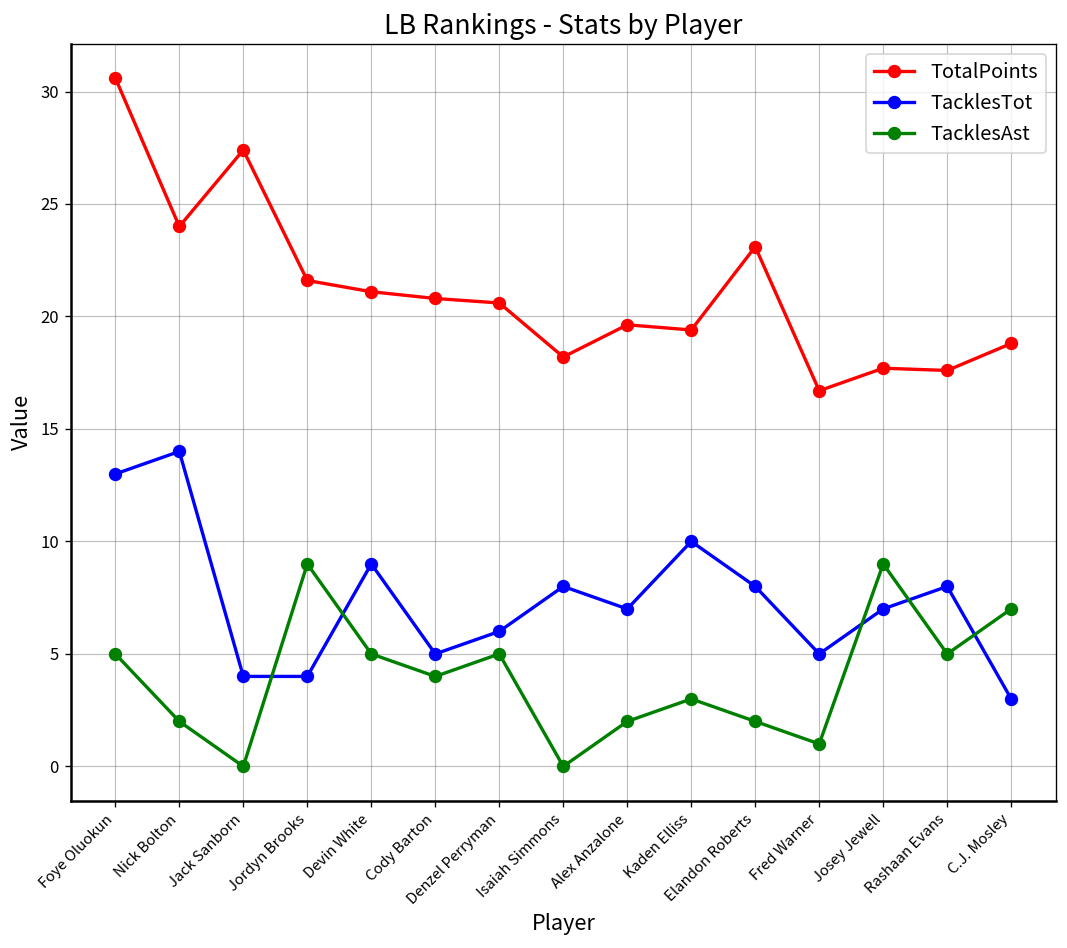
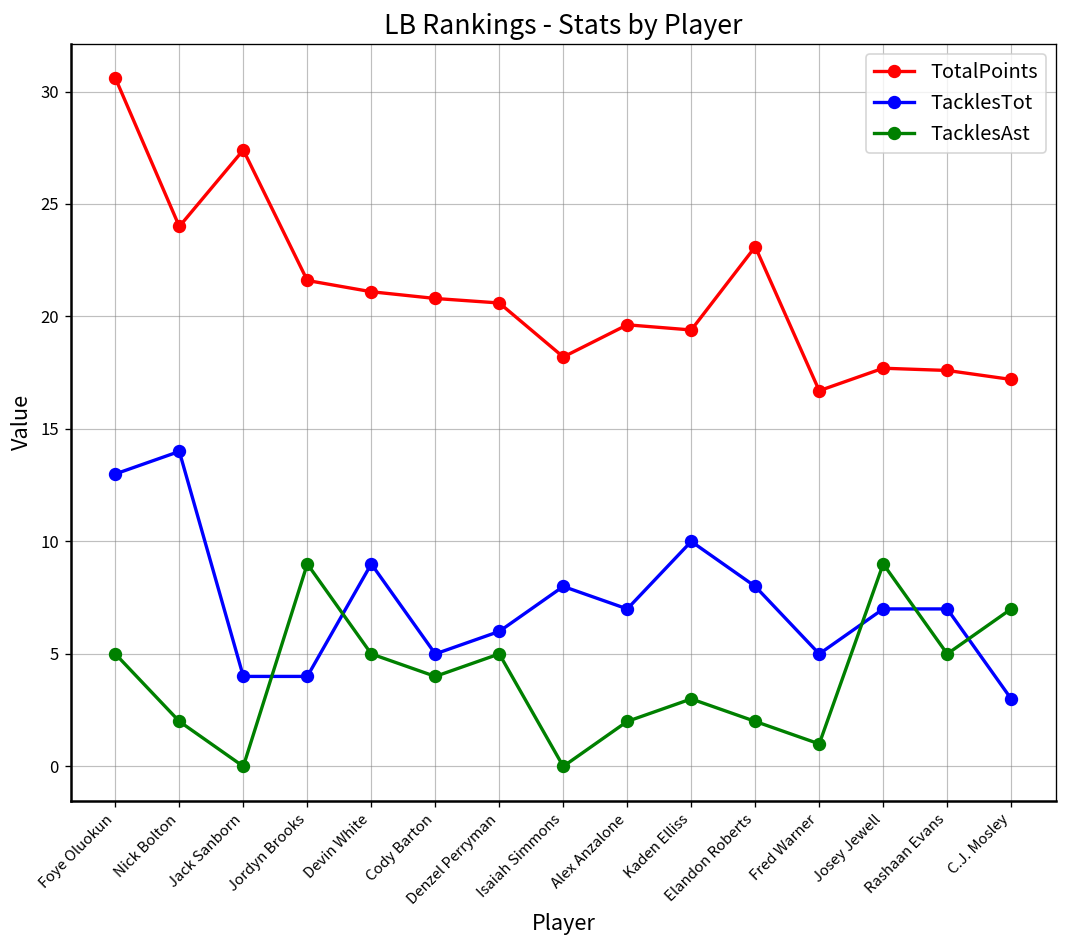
TacklesTot, Rashaan Evans: 8 -> 7
TotalPoints, C.J. Mosley: 18.8 -> 17.2
